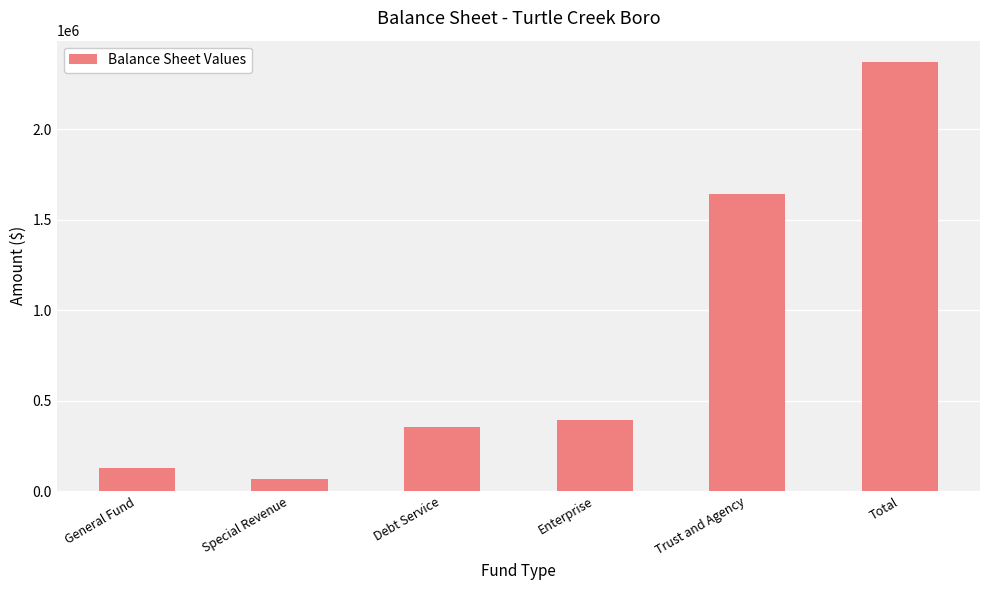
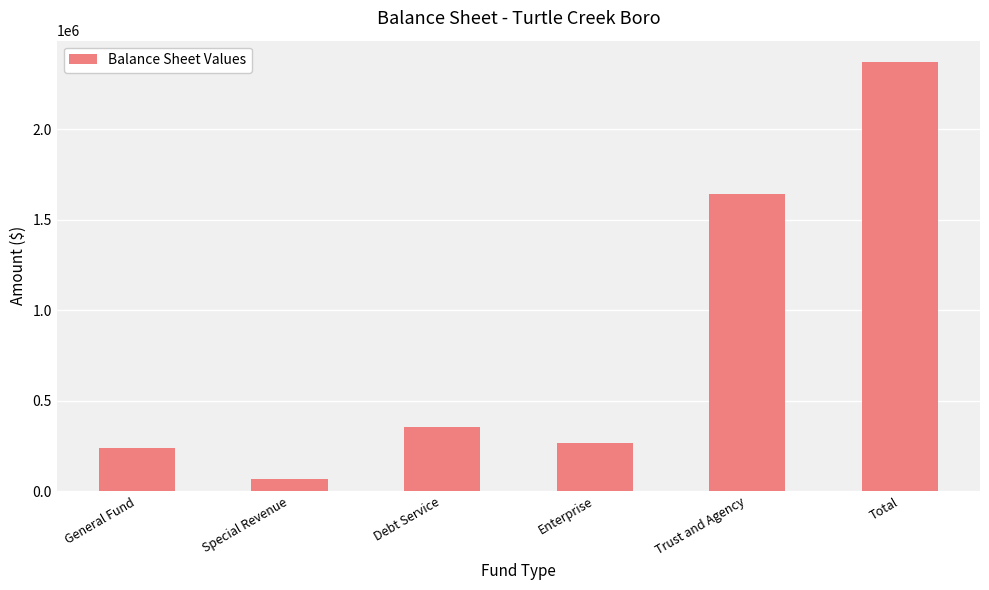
General Fund: 130000 -> 240000
Enterprise: 390000 -> 270000
